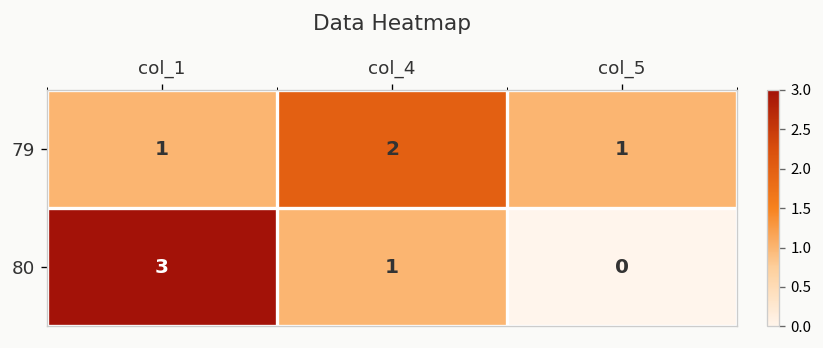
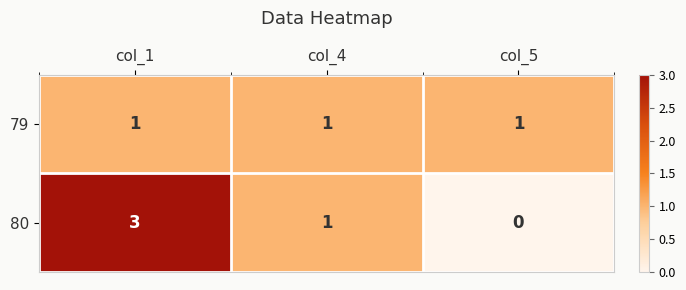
79, col_4: 2 -> 1
